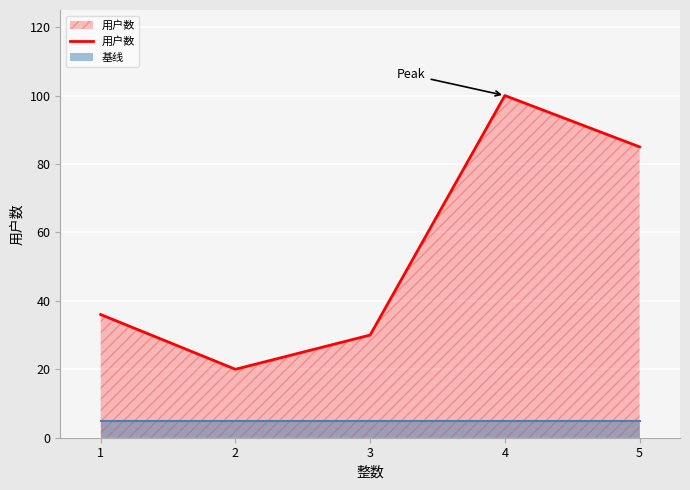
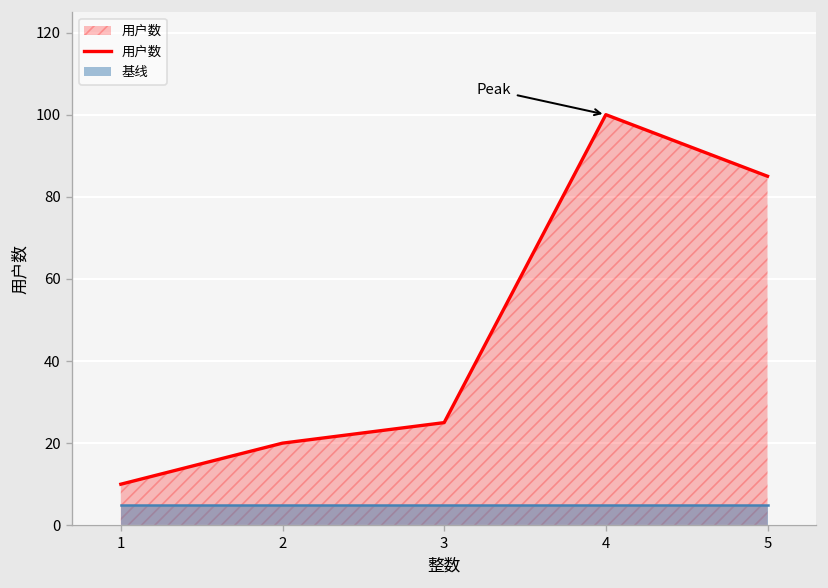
用户数, 1: 36 -> 10
用户数, 3: 30 -> 25
